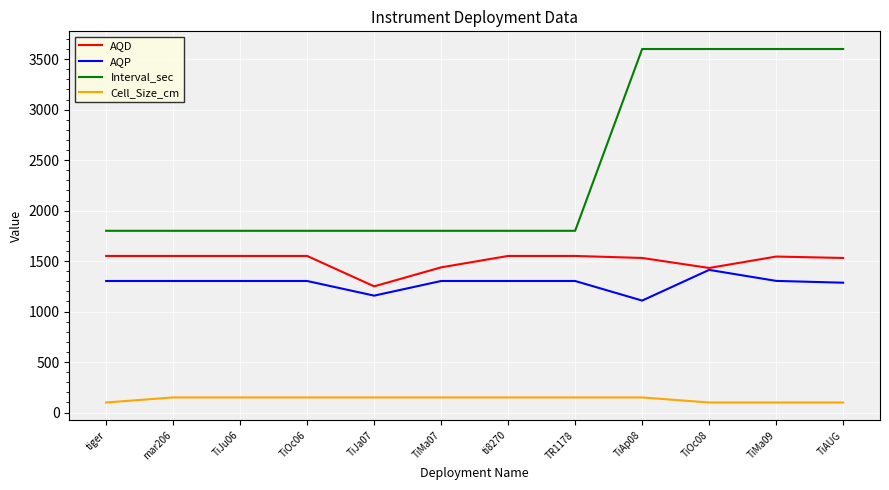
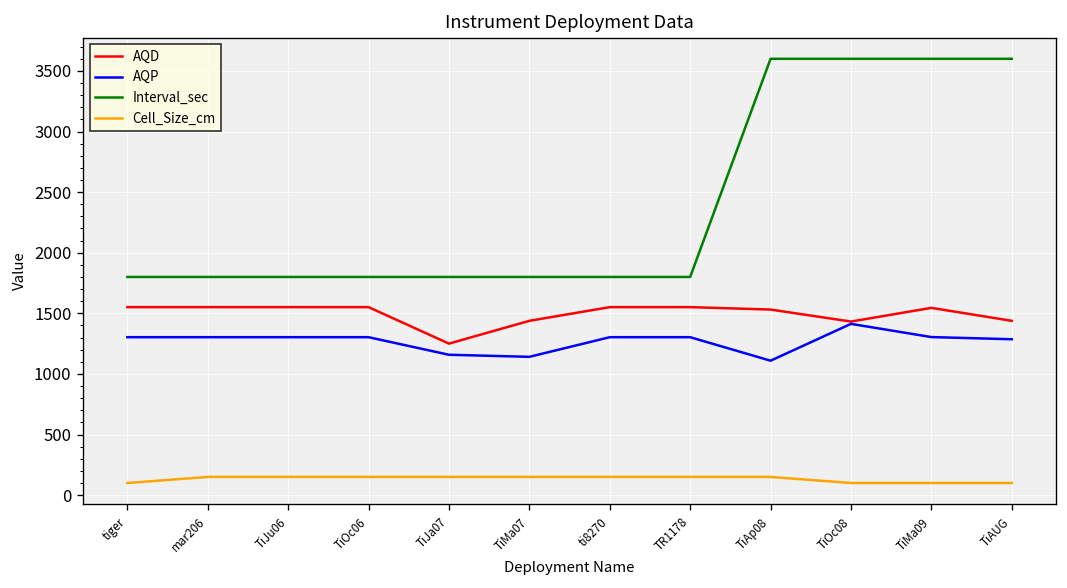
AQP, TiMa07: 1300 -> 1140
AQD, TiAUG: 1530 -> 1440
